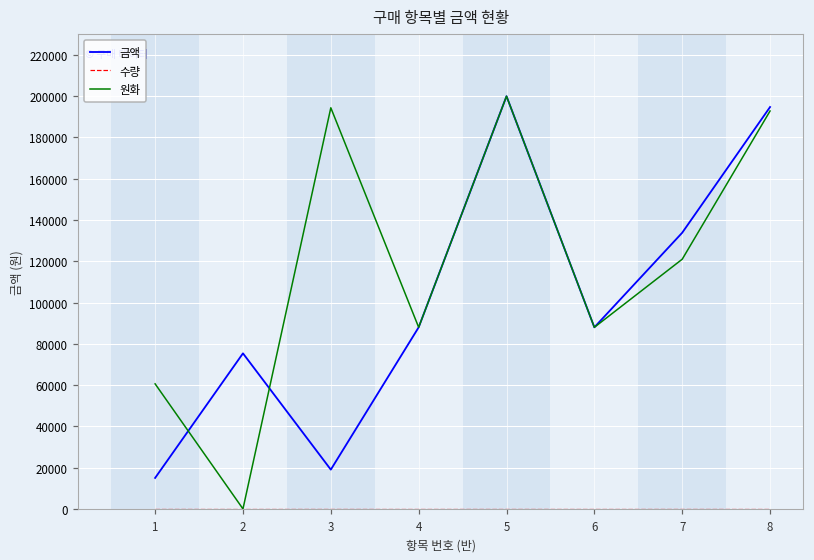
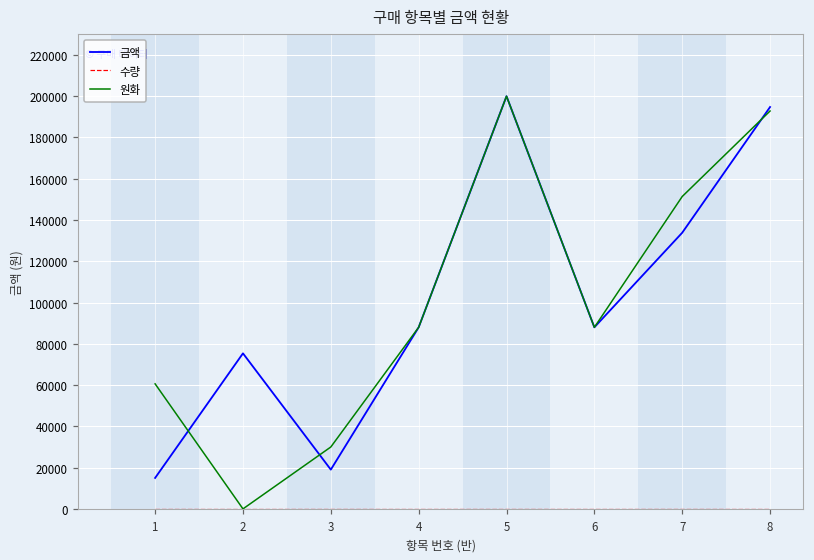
원화, 3: 194000 -> 30000
원화, 7: 121000 -> 151000
